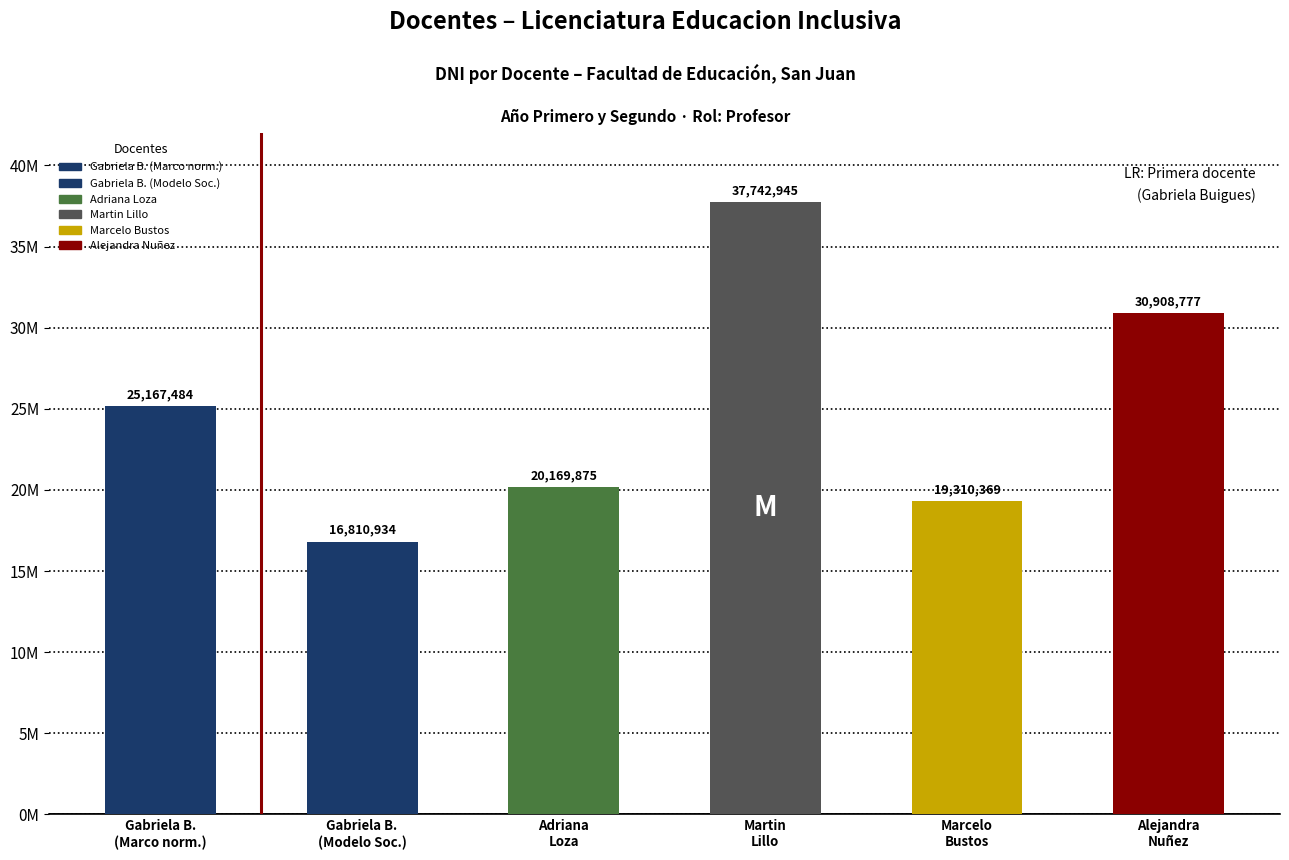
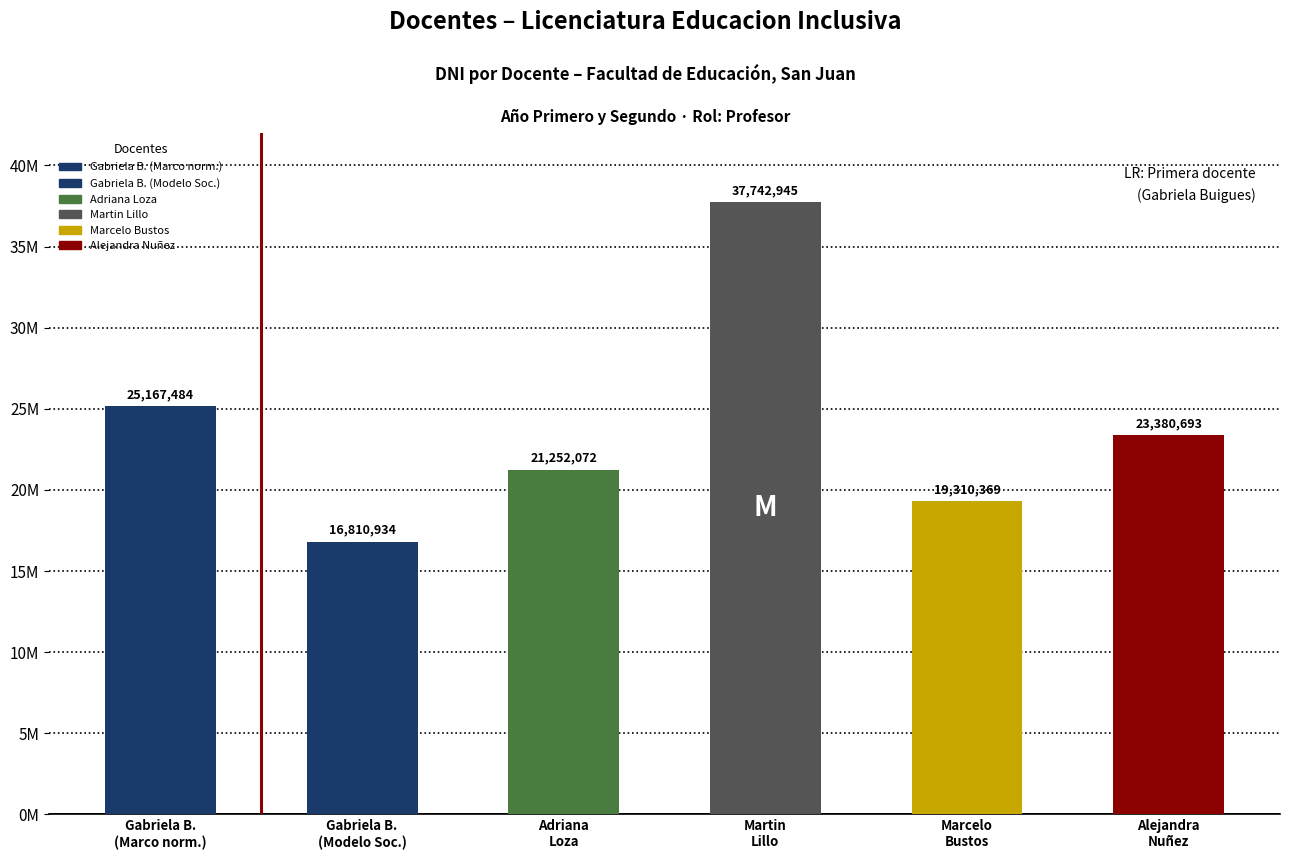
Adriana Loza: 20,169,875 -> 21,252,072
Alejandra Nuñez: 30,908,777 -> 23,380,693
